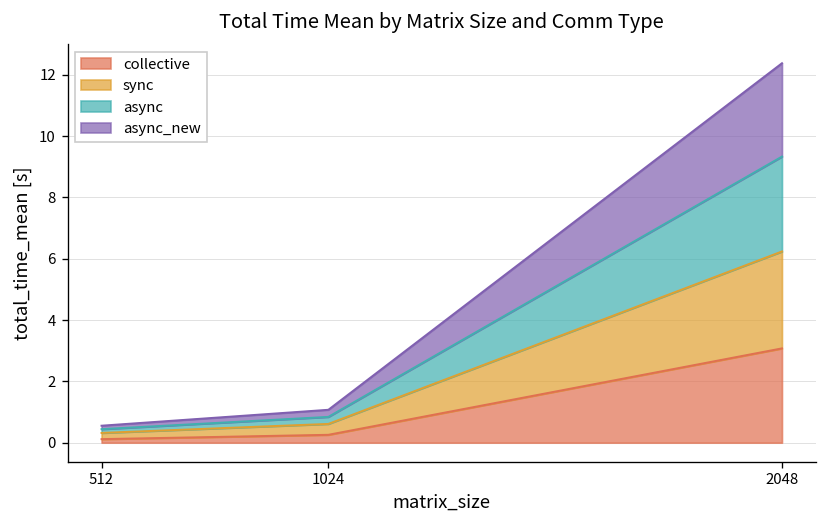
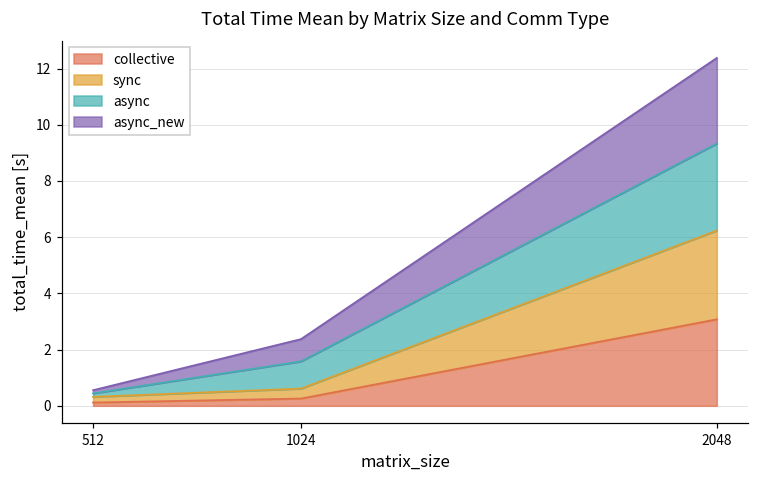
async, 1024: 0.2 -> 1.0
async_new, 1024: 0.2 -> 0.8
